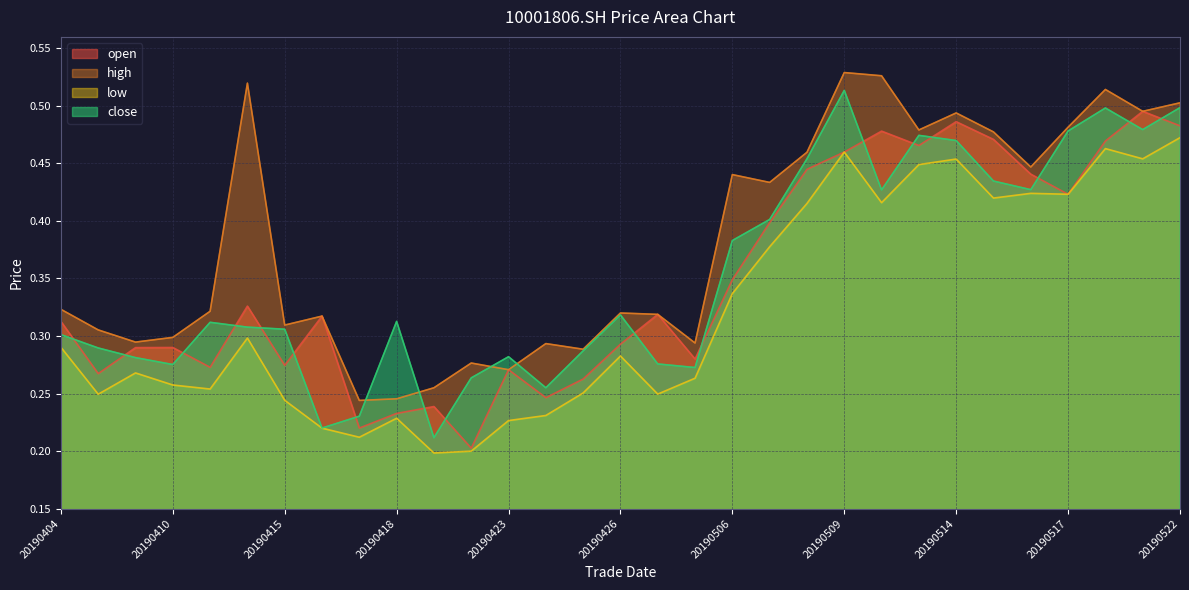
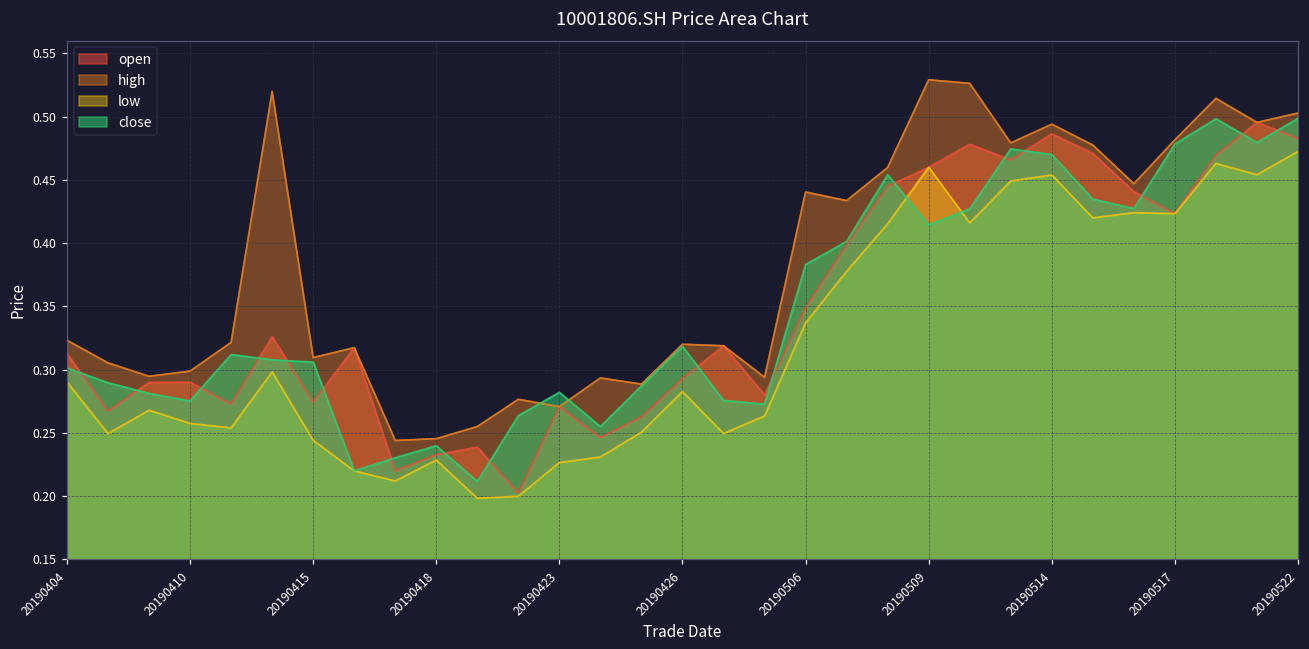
close, 20190418: 0.313 -> 0.240
close, 20190509: 0.514 -> 0.414
